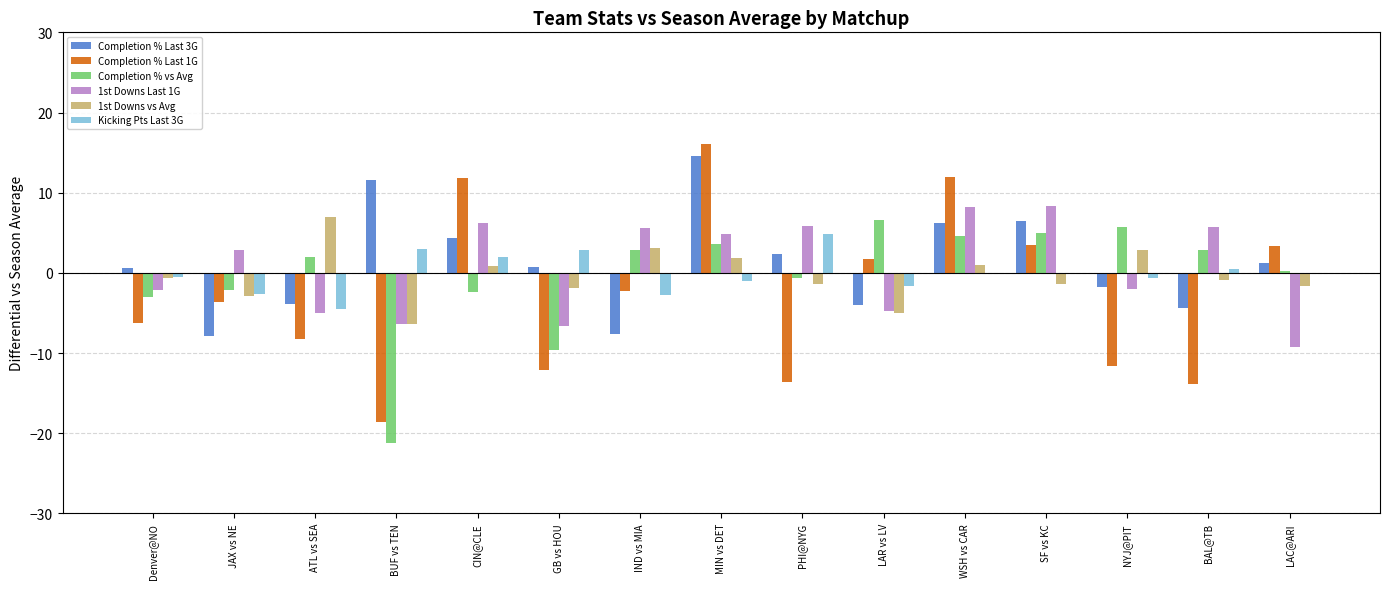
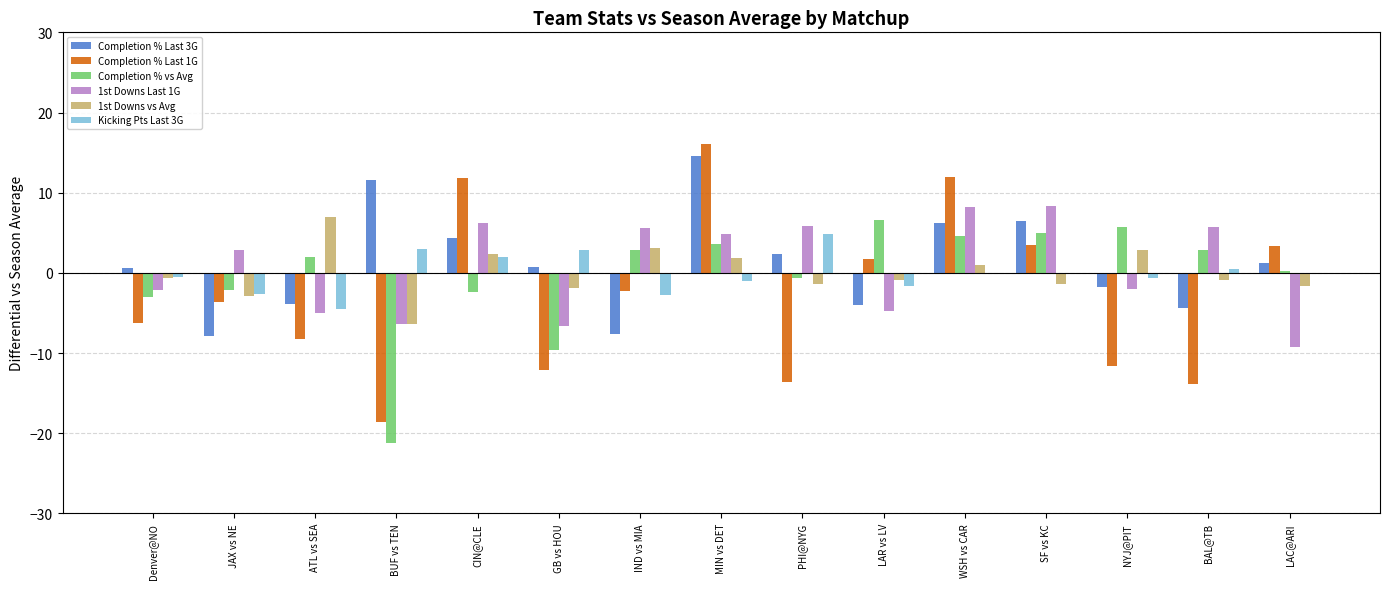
1st Downs vs Avg, CIN@CLE: 1 -> 2
1st Downs vs Avg, LAR vs LV: -5 -> -1
